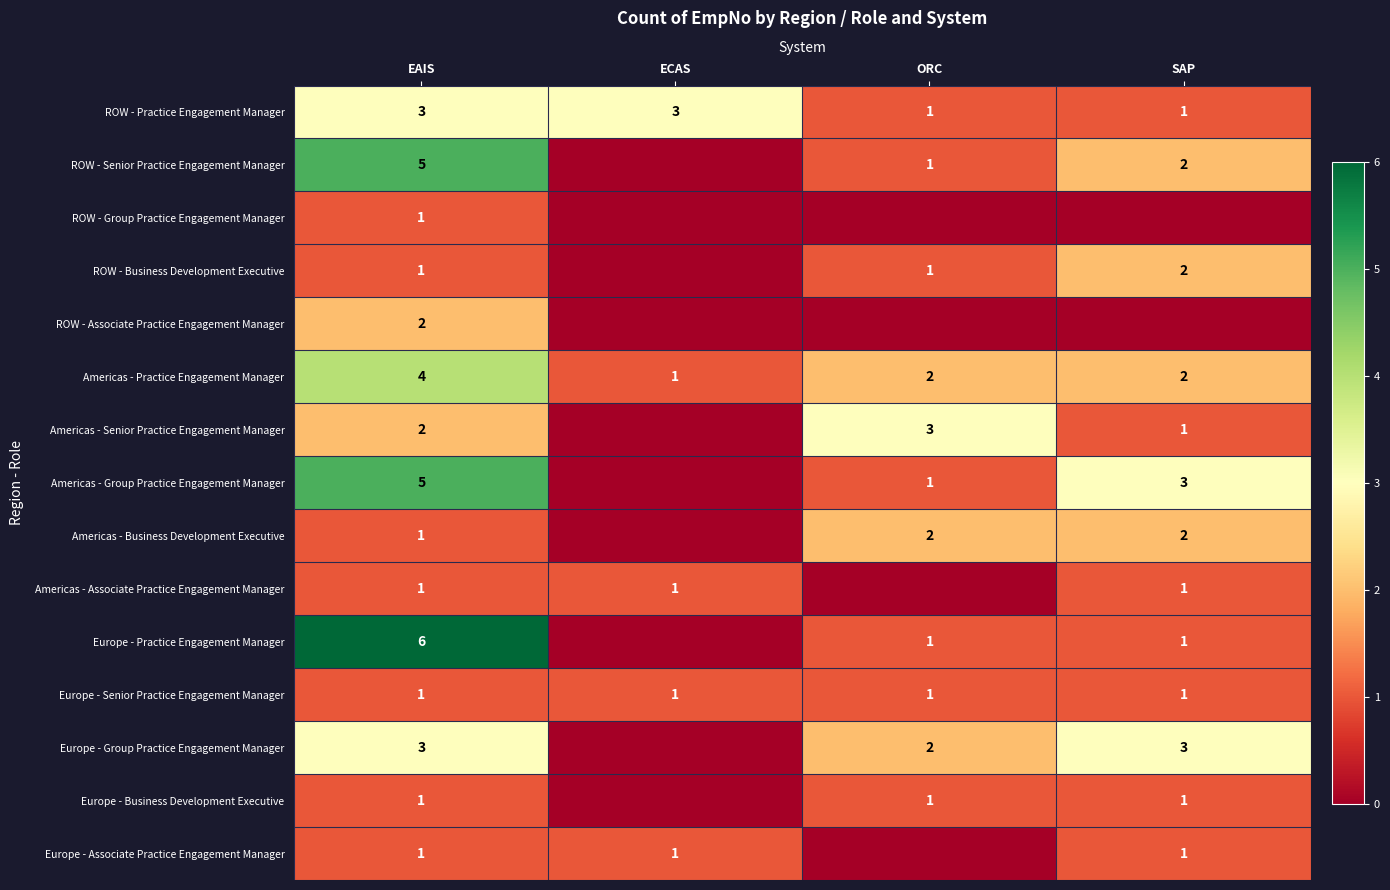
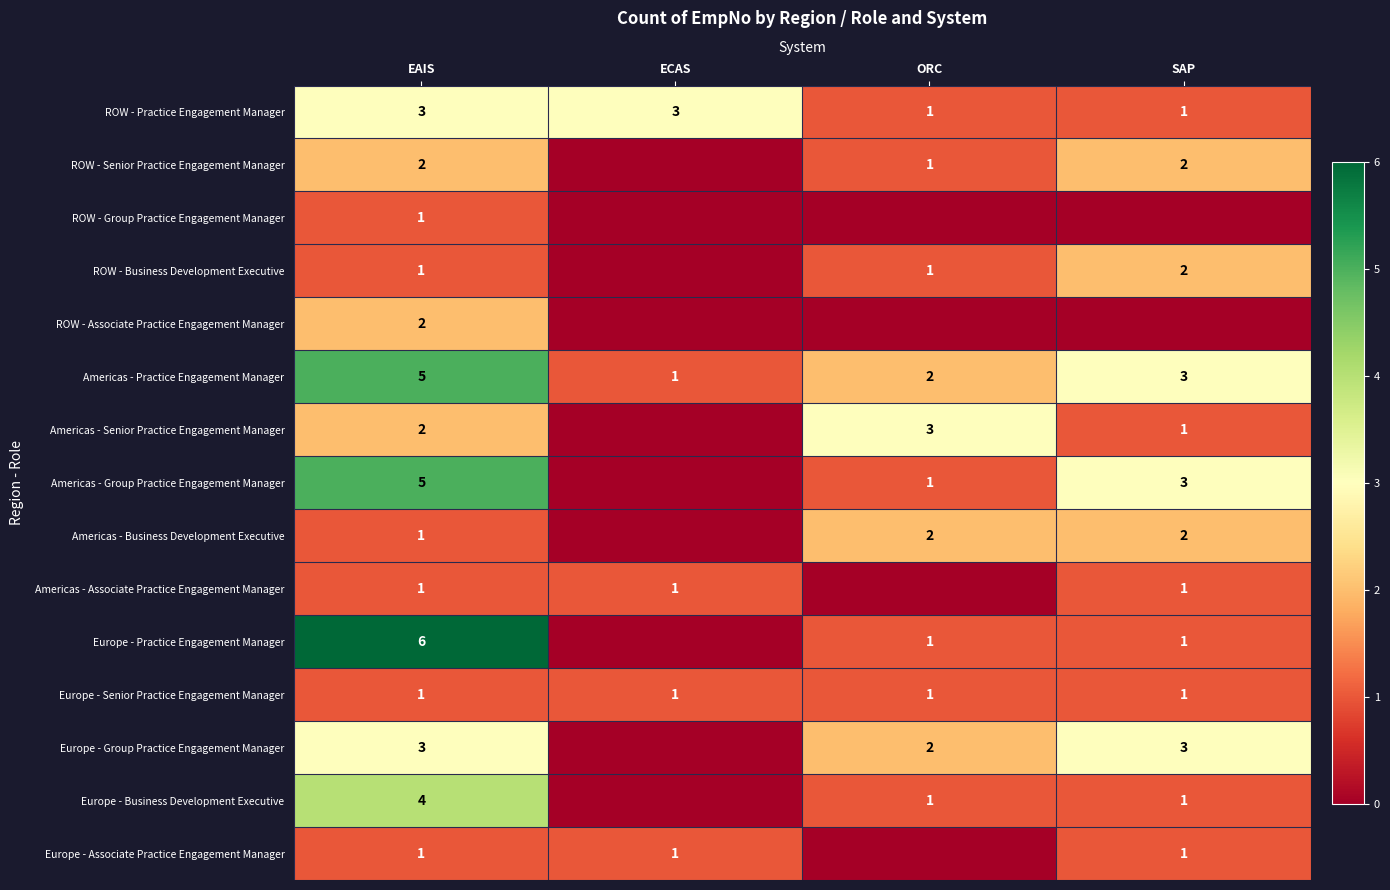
ROW - Senior Practice Engagement Manager, EAIS: 5 -> 2
Americas - Practice Engagement Manager, EAIS: 4 -> 5
Americas - Practice Engagement Manager, SAP: 2 -> 3
Europe - Business Development Executive, EAIS: 1 -> 4
